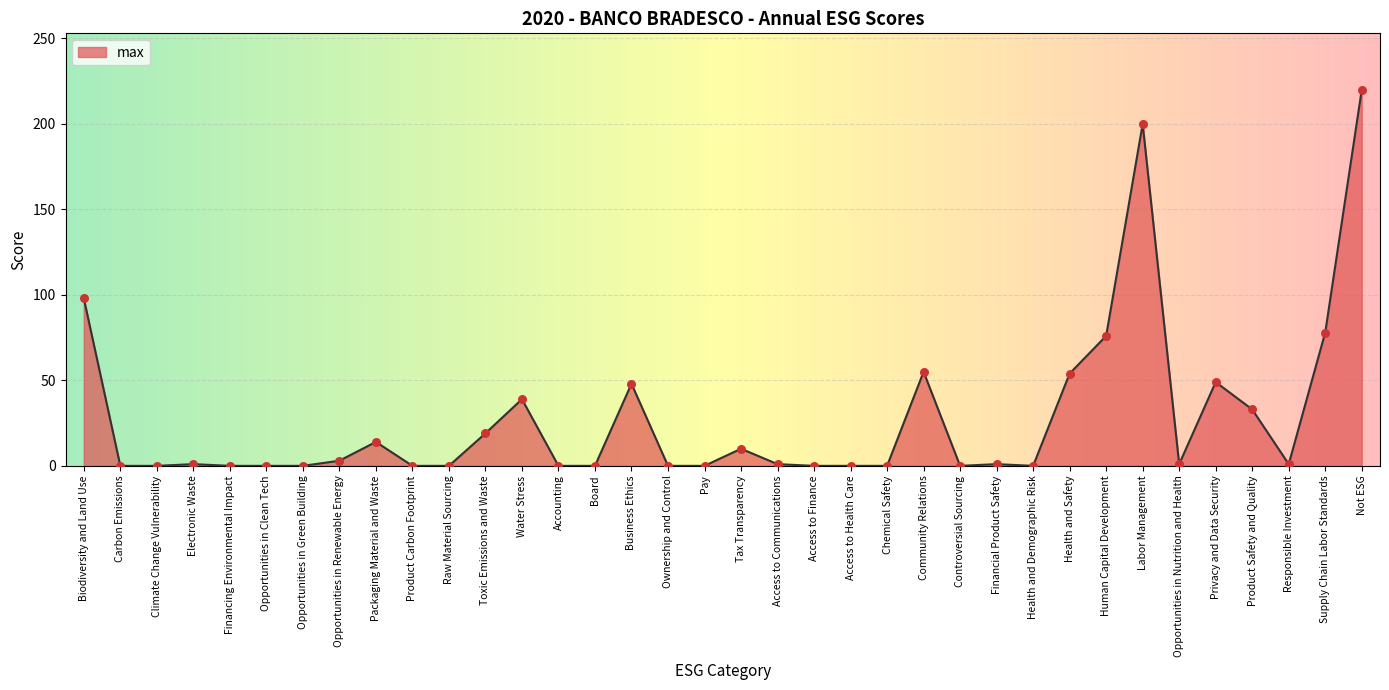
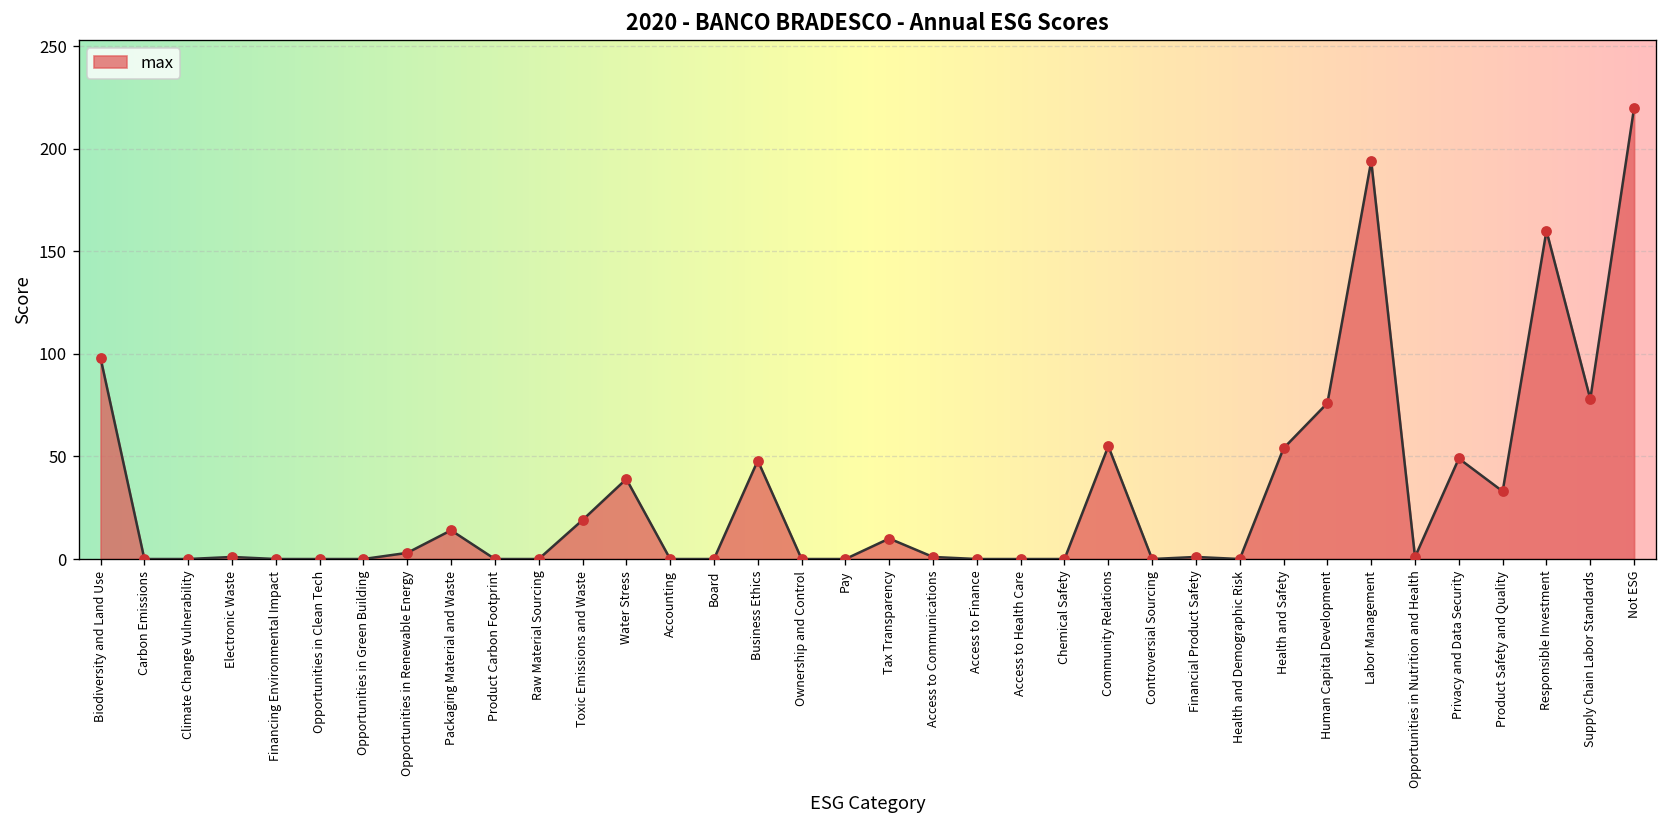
Labor Management: 200 -> 194
Responsible Investment: 1 -> 160
